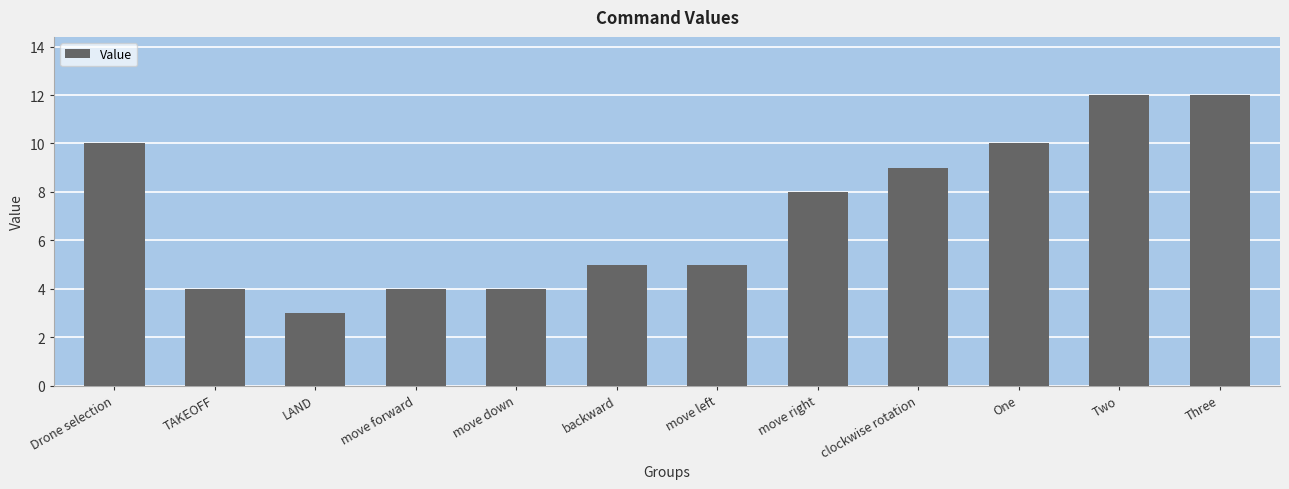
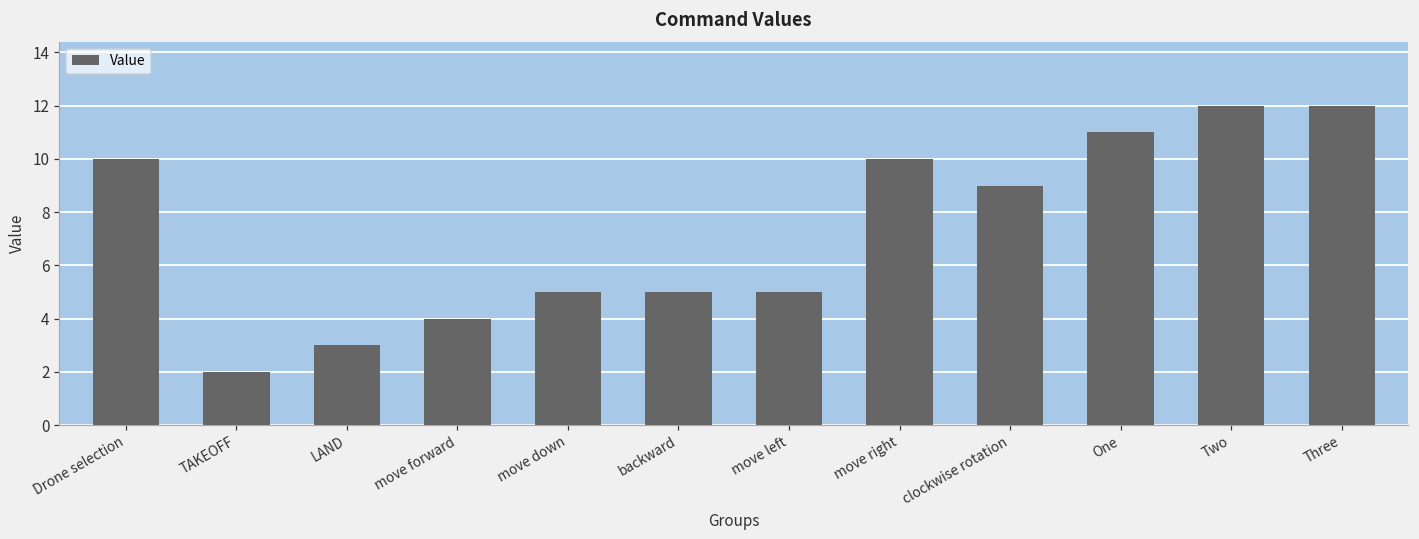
TAKEOFF: 4 -> 2
move down: 4 -> 5
move right: 8 -> 10
One: 10 -> 11
